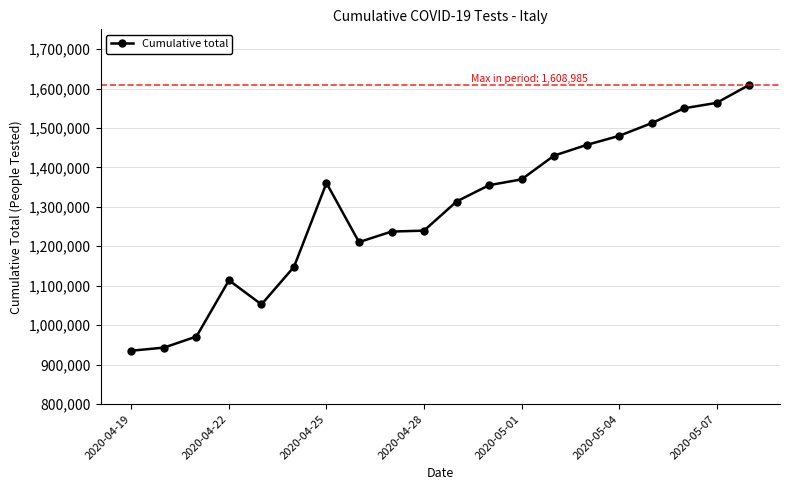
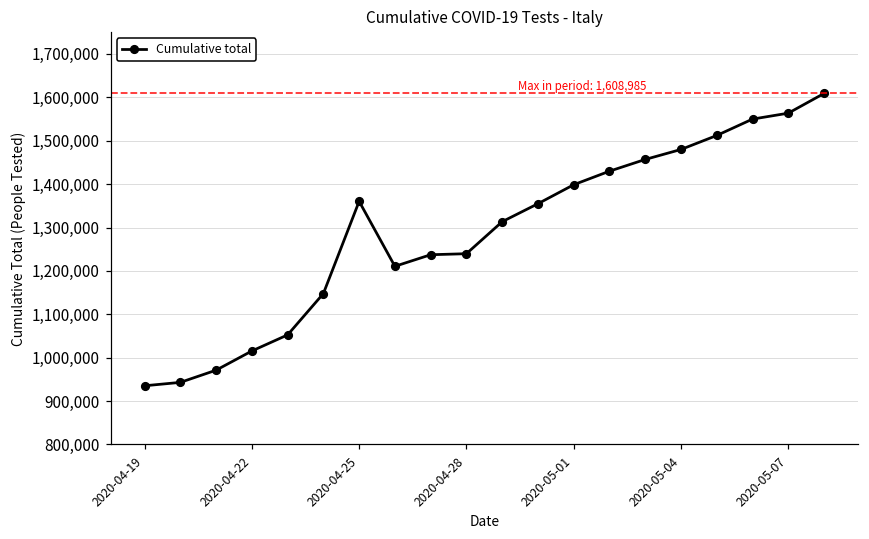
2020-04-22: 1,110,000 -> 1,020,000
2020-05-01: 1,370,000 -> 1,400,000
